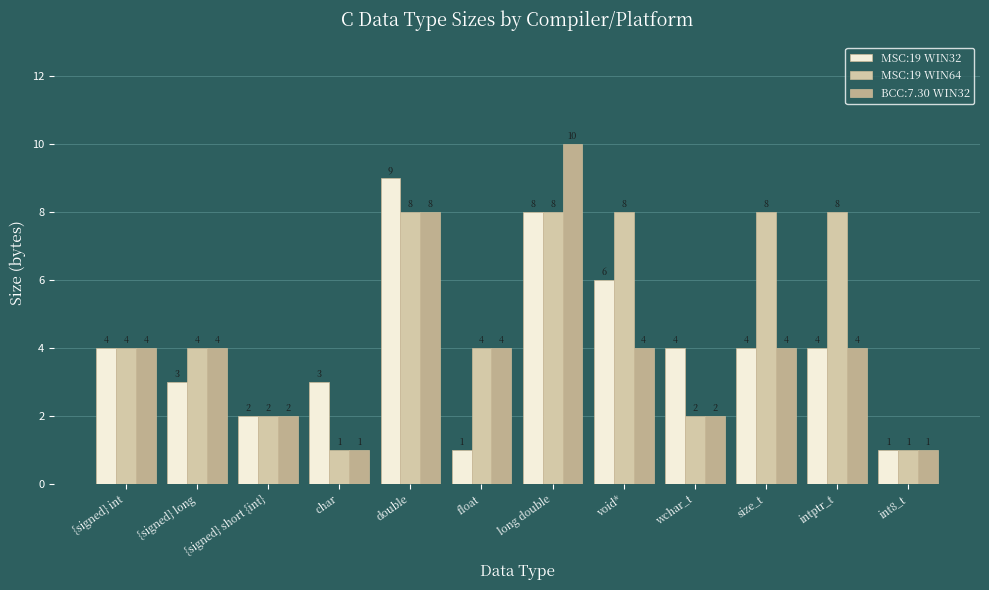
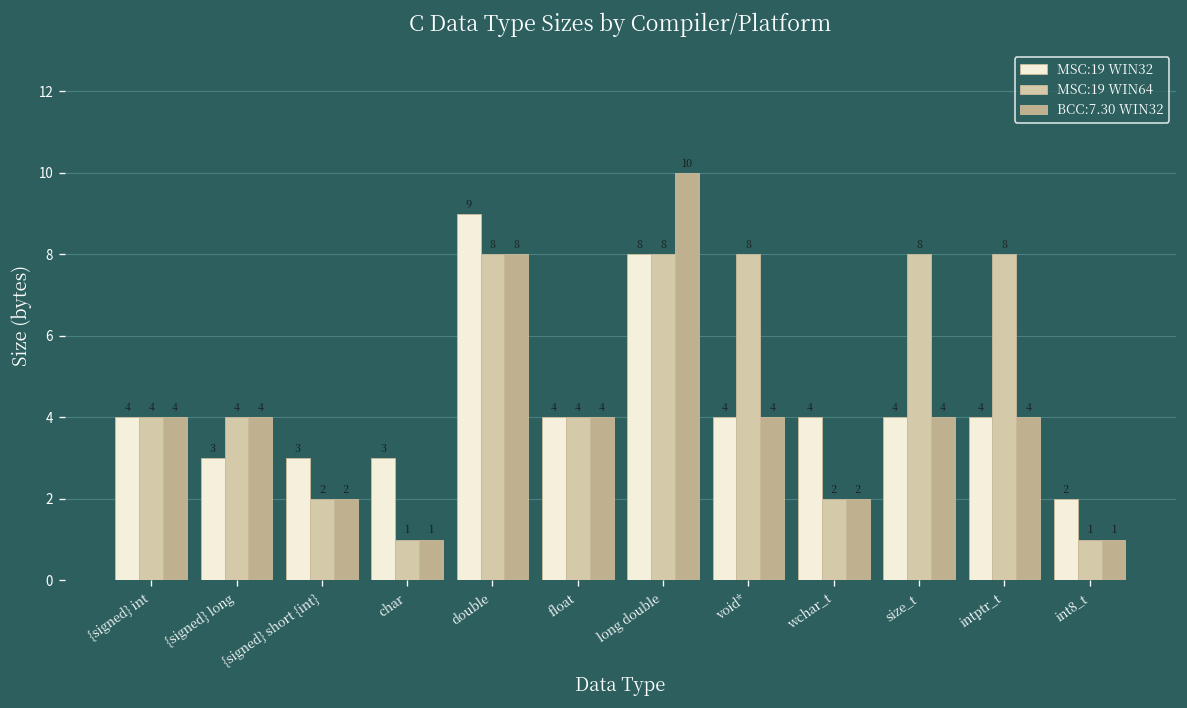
MSC:19 WIN32, {signed} short {int}: 2 -> 3
MSC:19 WIN32, float: 1 -> 4
MSC:19 WIN32, void*: 6 -> 4
MSC:19 WIN32, int8_t: 1 -> 2
